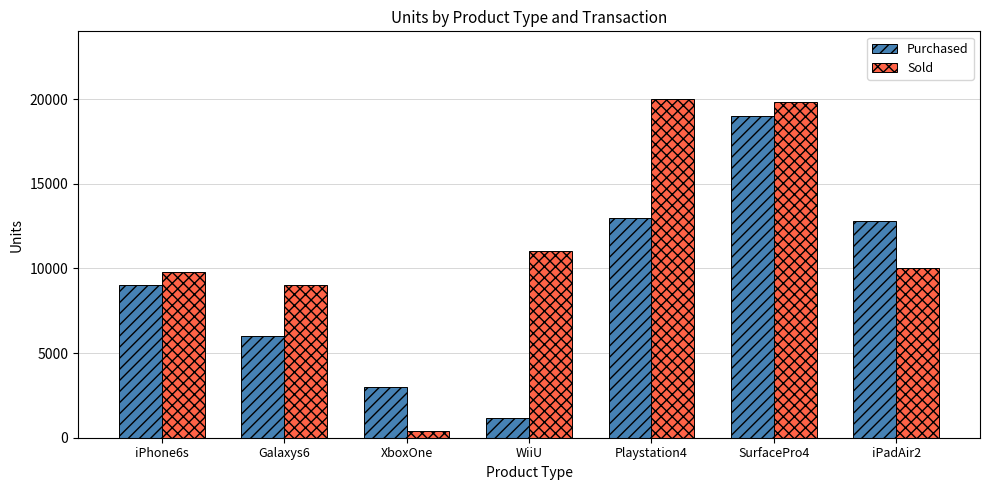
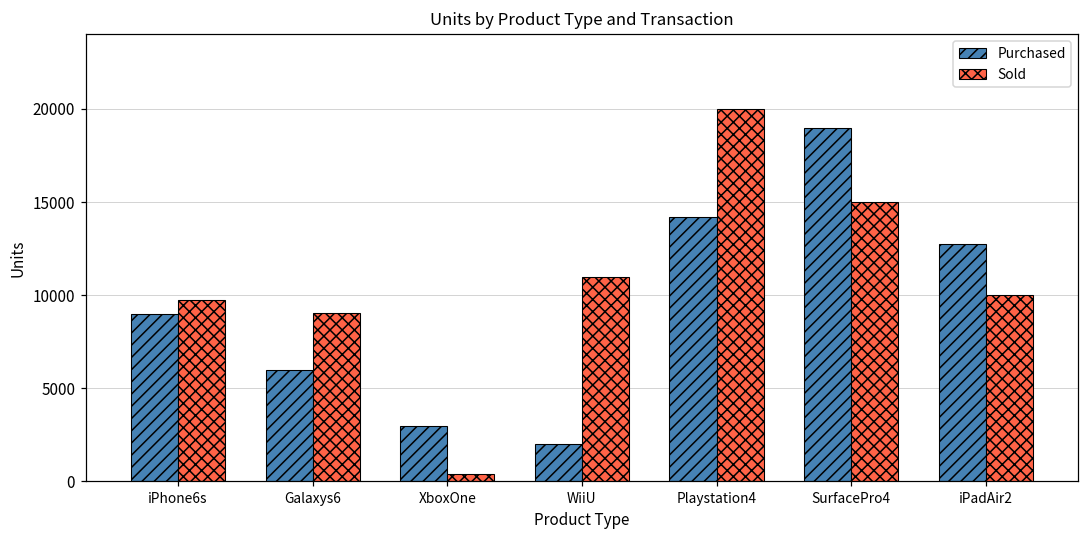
Purchased, WiiU: 1200 -> 2000
Purchased, Playstation4: 13000 -> 14200
Sold, SurfacePro4: 19800 -> 15000
